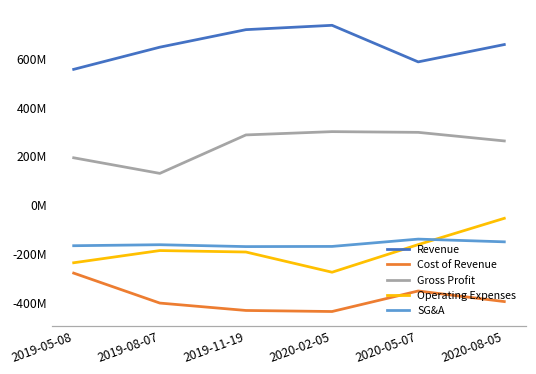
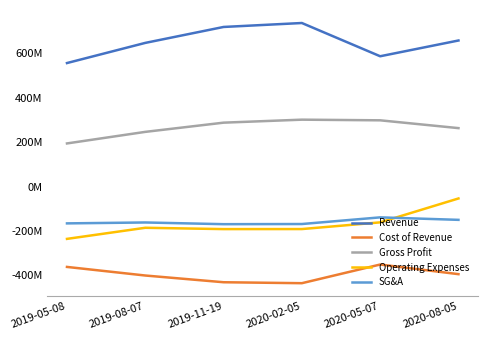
Cost of Revenue, 2019-05-08: -280000000 -> -360000000
Gross Profit, 2019-08-07: 130000000 -> 250000000
Operating Expenses, 2020-02-05: -270000000 -> -190000000
